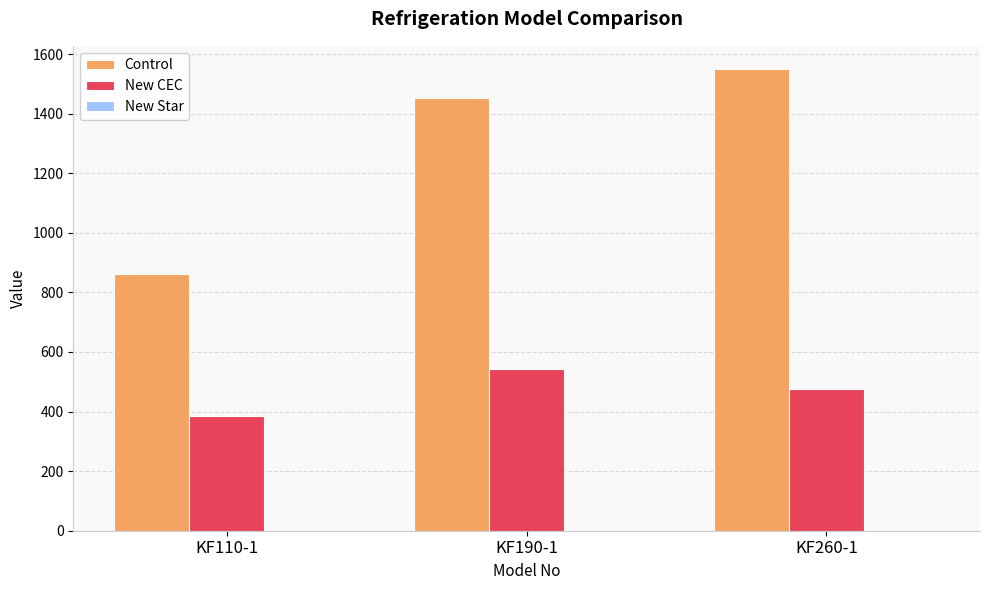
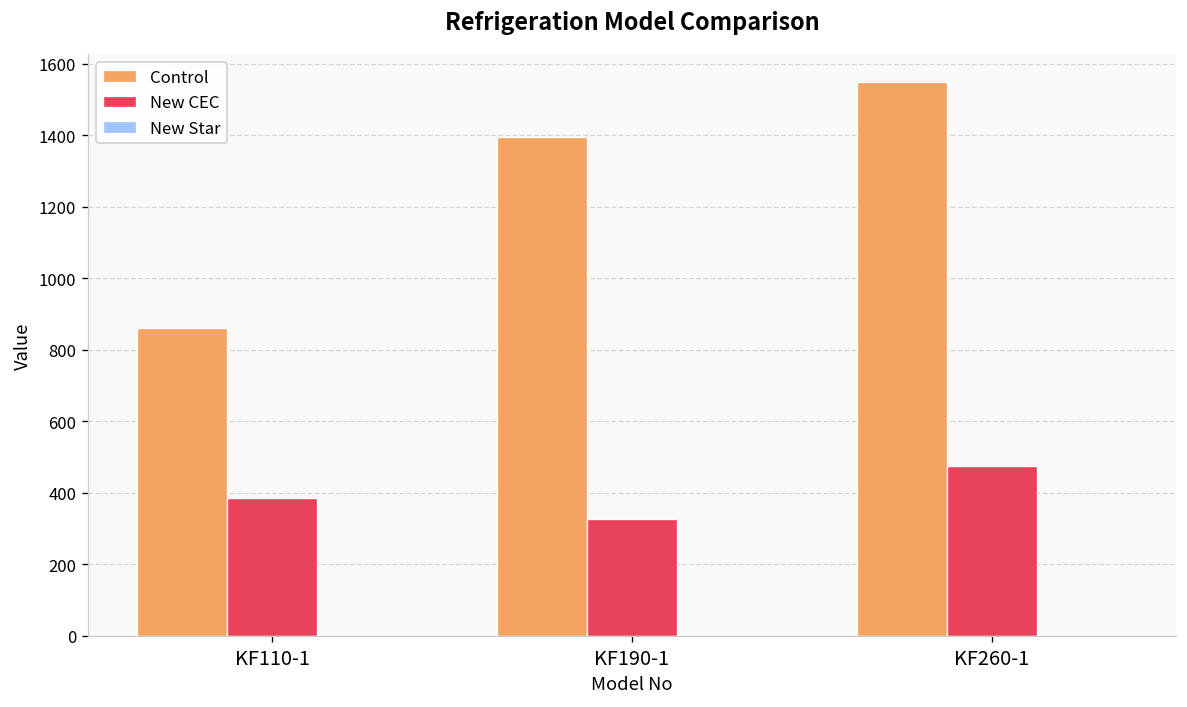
Control, KF190-1: 1450 -> 1400
New CEC, KF190-1: 540 -> 330
